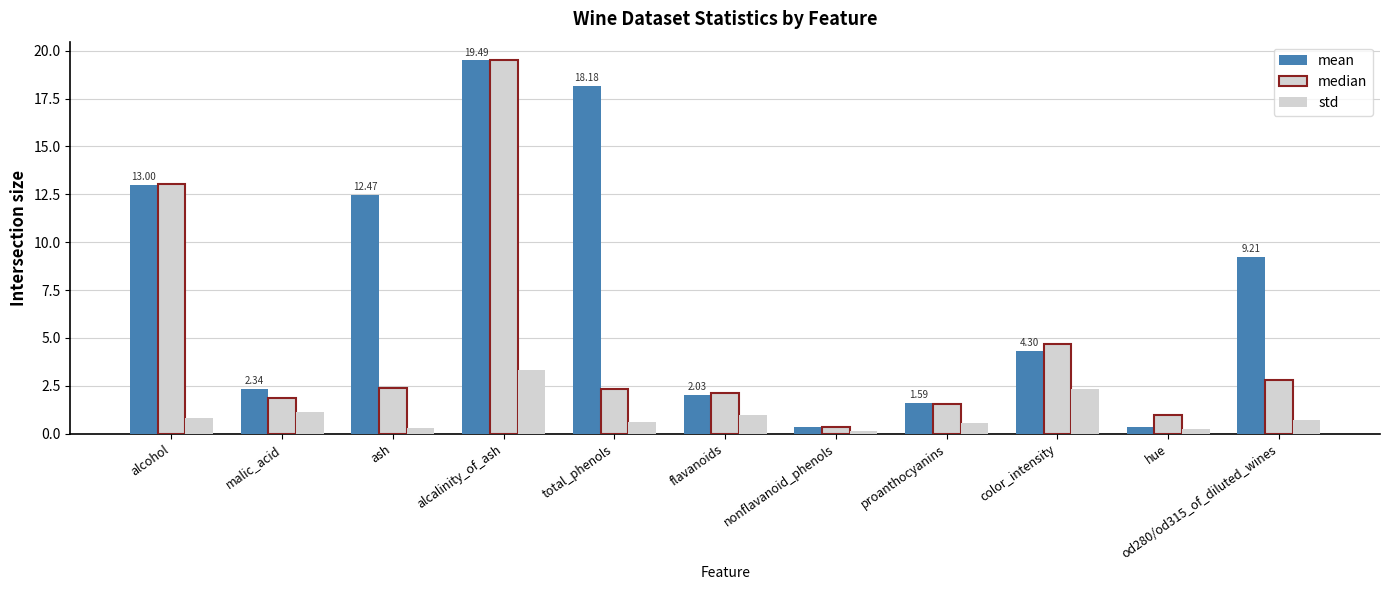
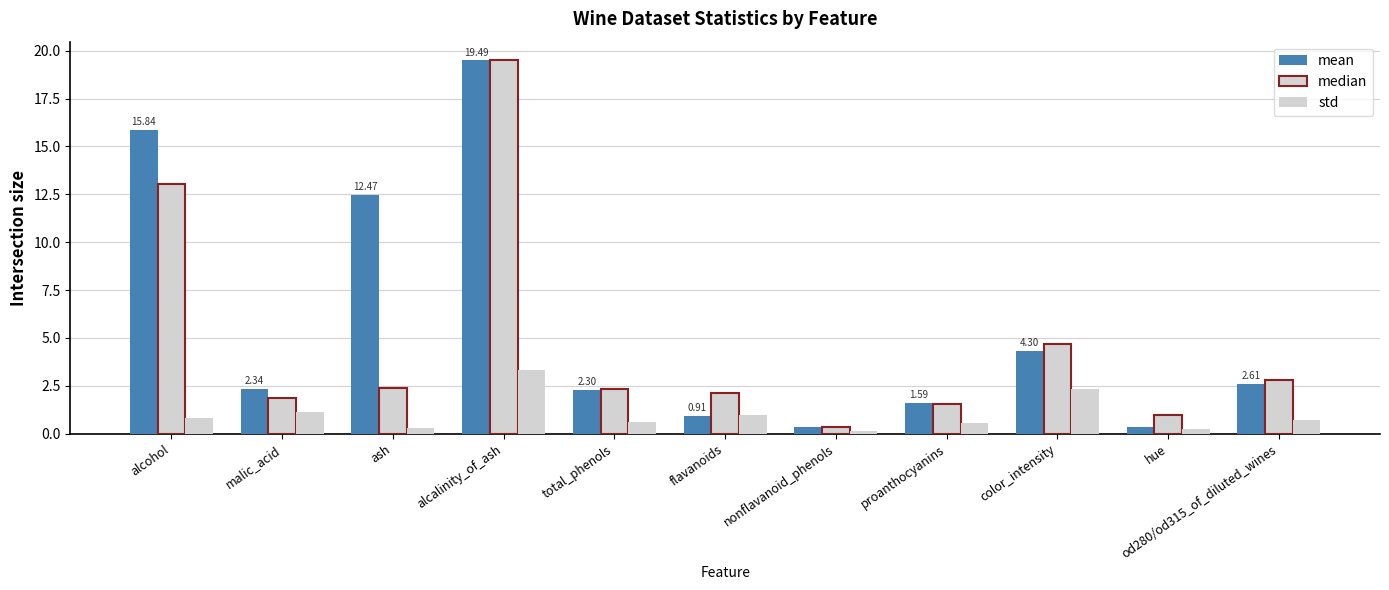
mean, alcohol: 13.00 -> 15.84
mean, total_phenols: 18.18 -> 2.30
mean, flavanoids: 2.03 -> 0.91
mean, od280/od315_of_diluted_wines: 9.21 -> 2.61
